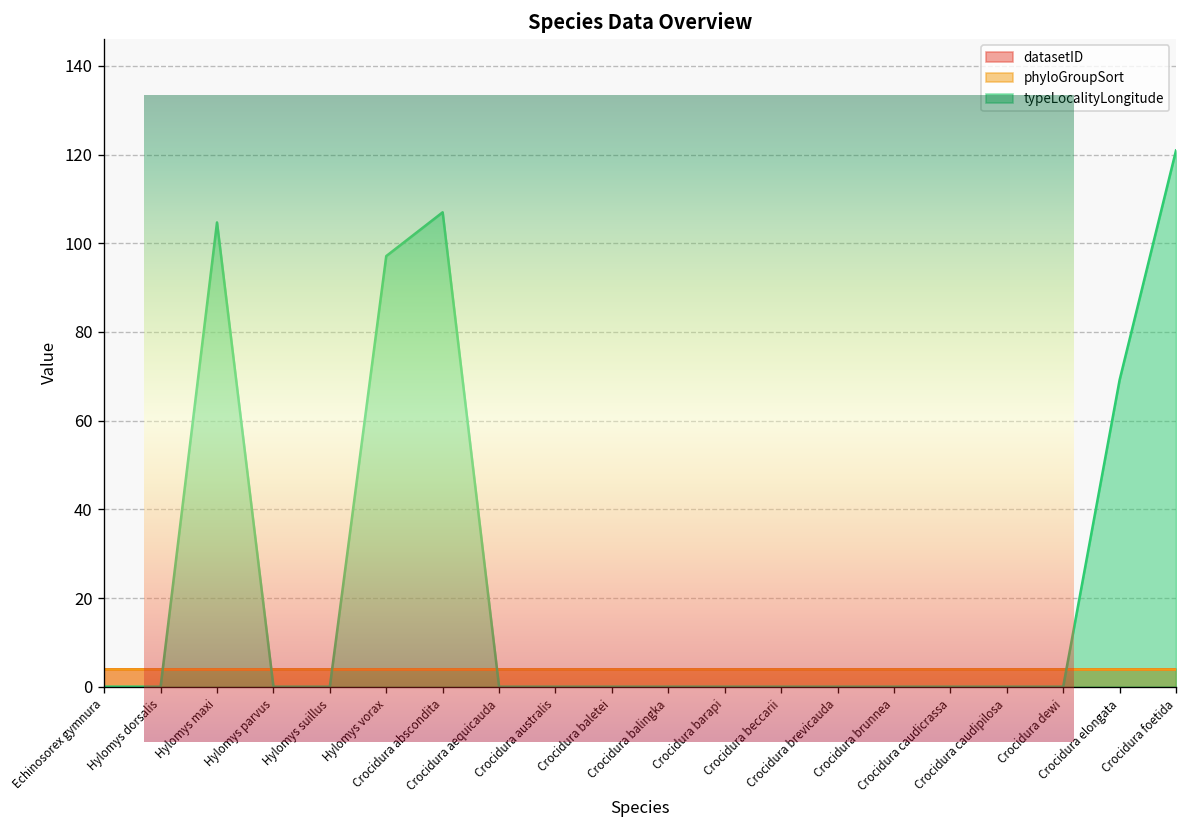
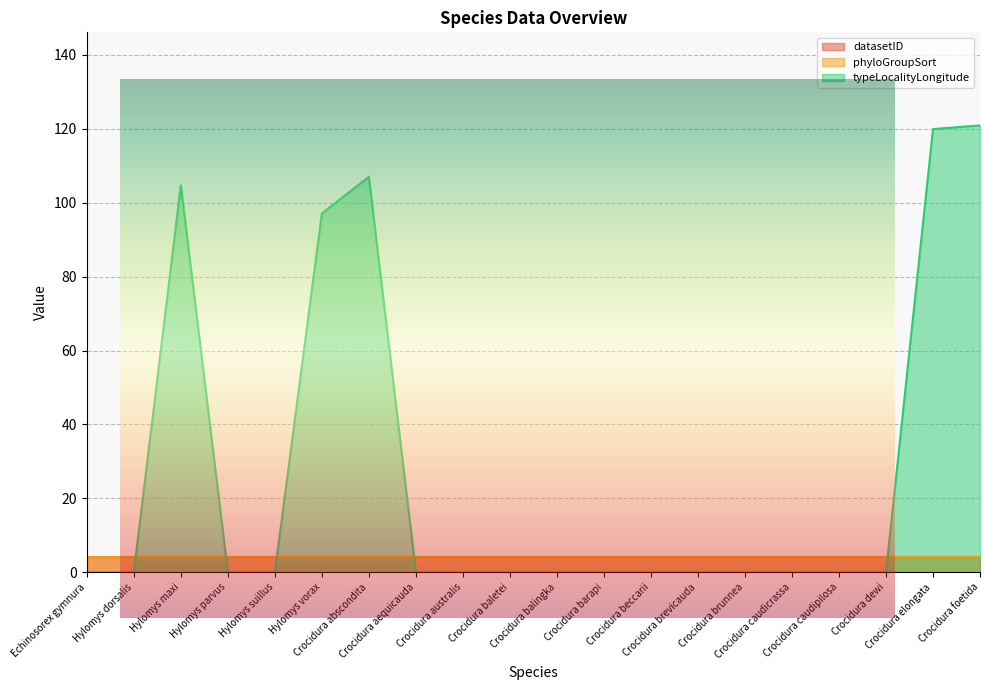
Species Data Overview, typeLocalityLongitude, Crocidura elongata: 69 -> 120
